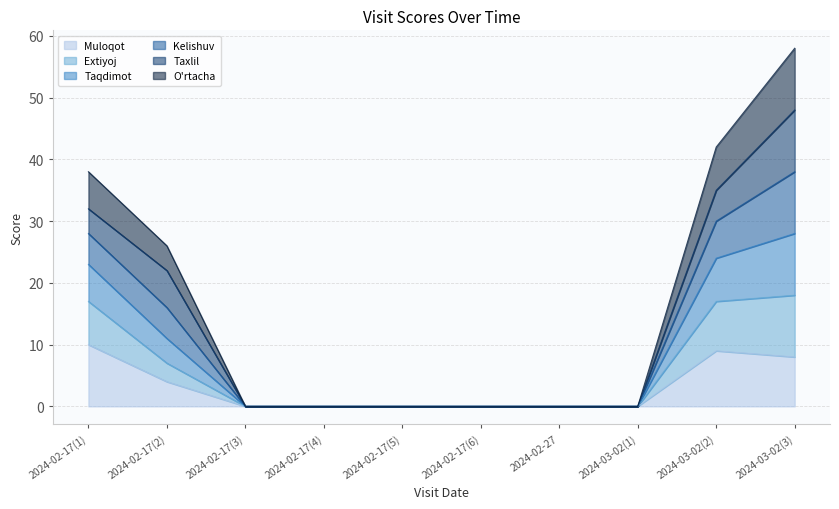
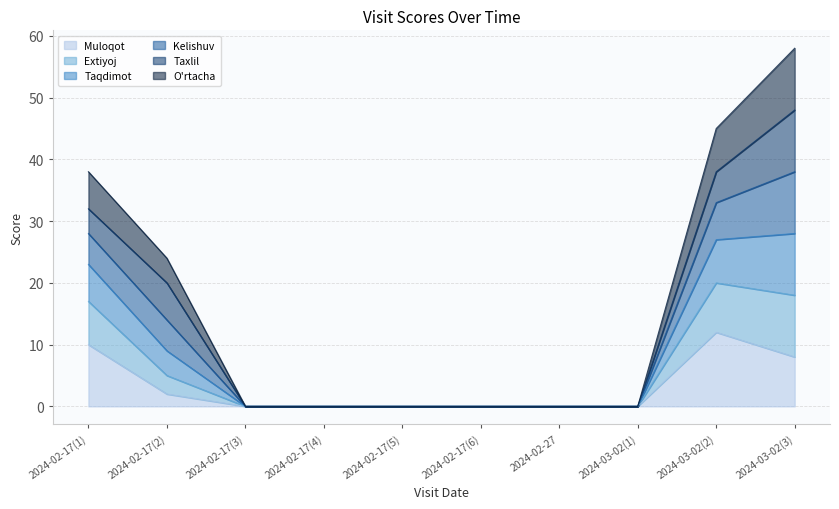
Muloqot, 2024-02-17(2): 4 -> 2
Muloqot, 2024-03-02(2): 9 -> 12
